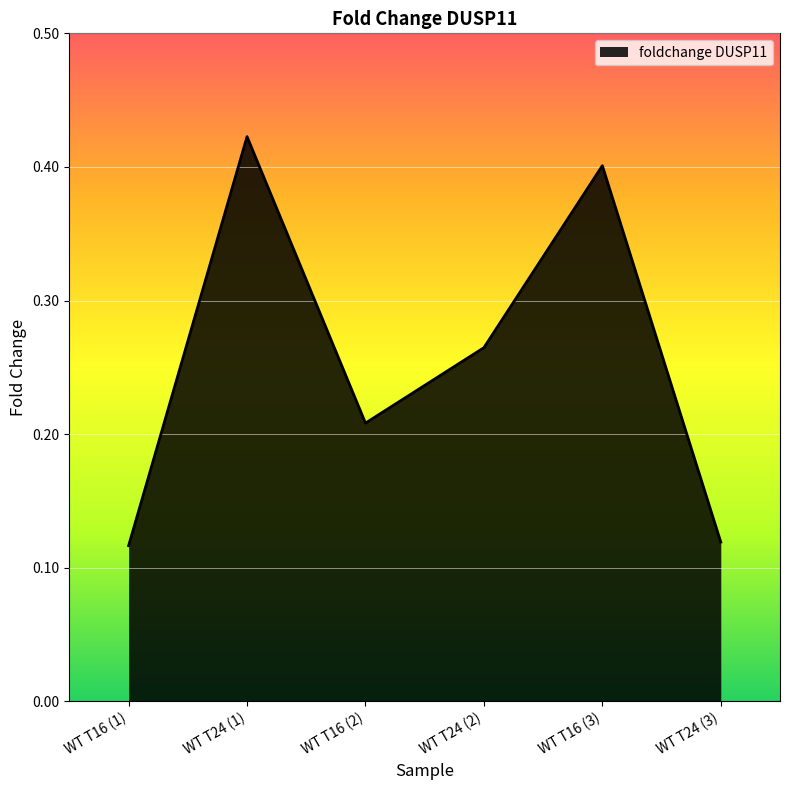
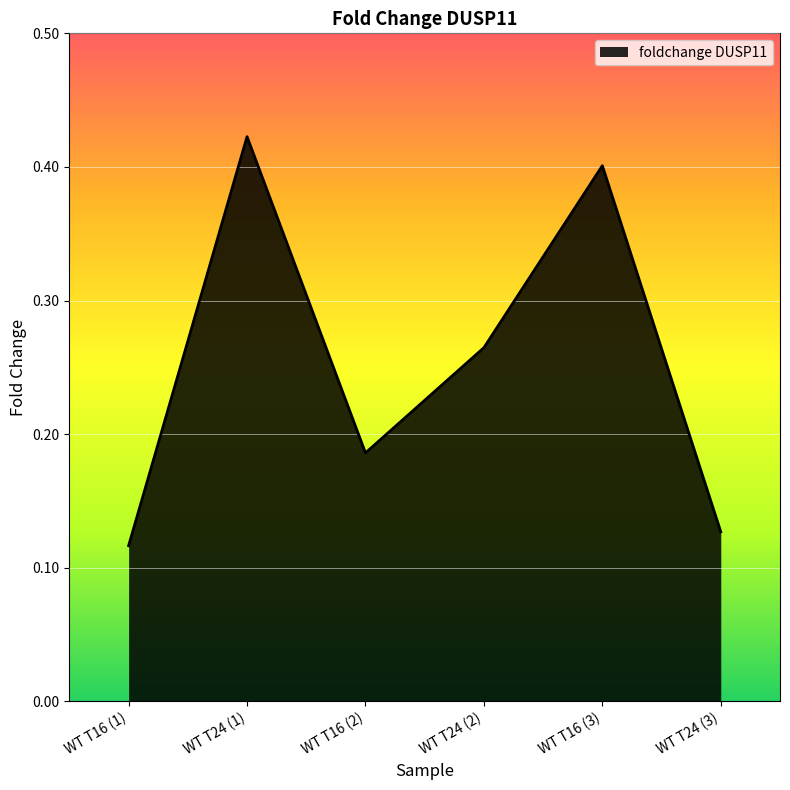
WT T16 (2): 0.208 -> 0.186
WT T24 (3): 0.119 -> 0.127
